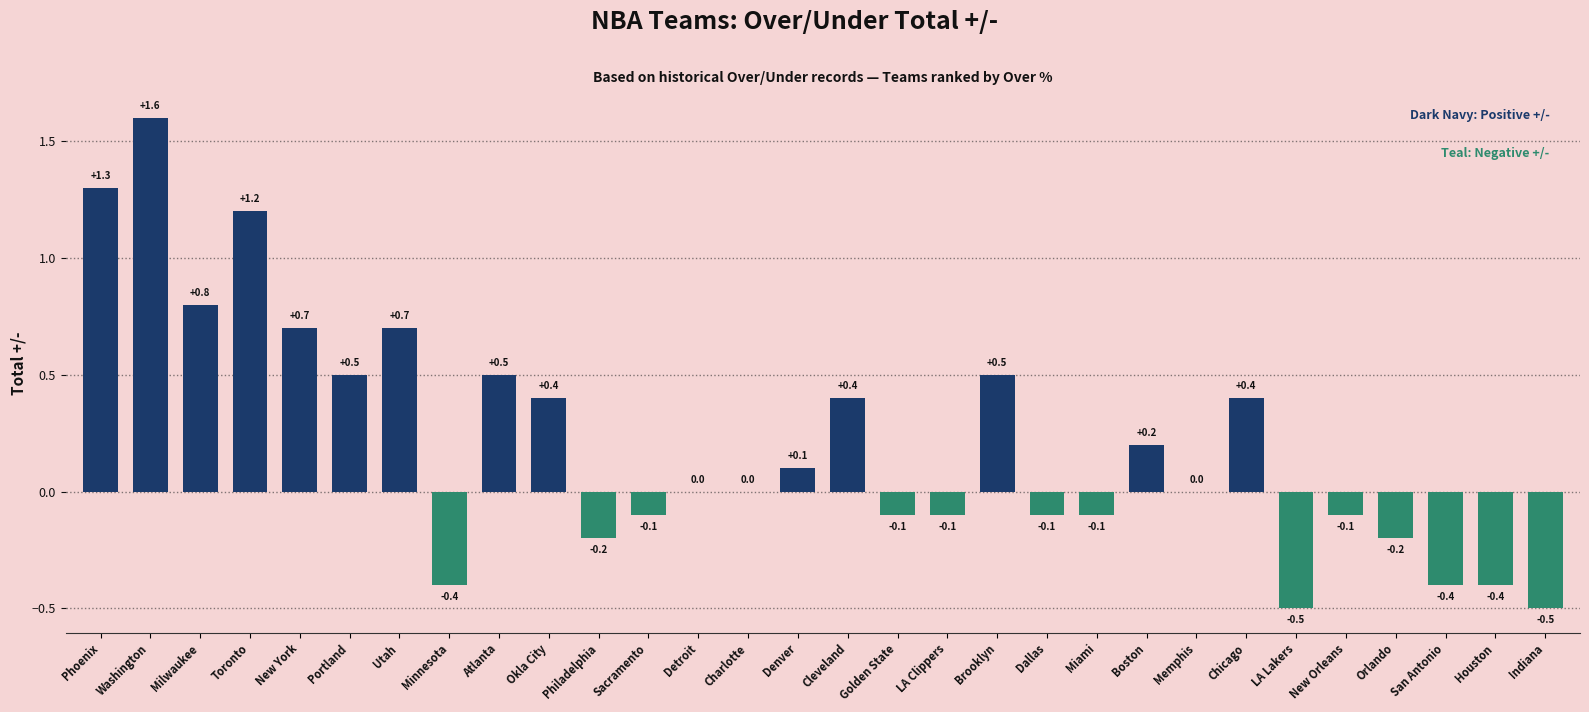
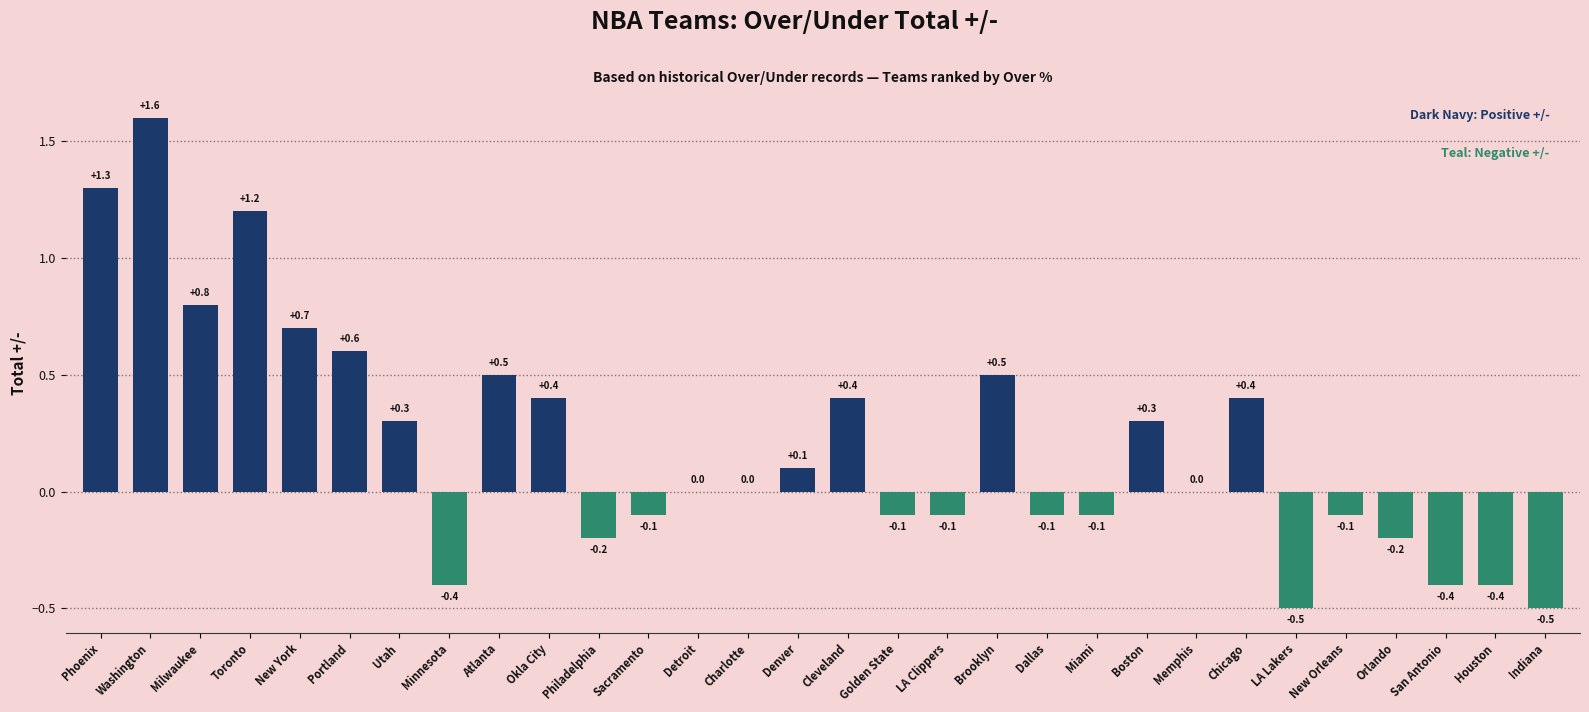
Portland: +0.5 -> +0.6
Utah: +0.7 -> +0.3
Boston: +0.2 -> +0.3
